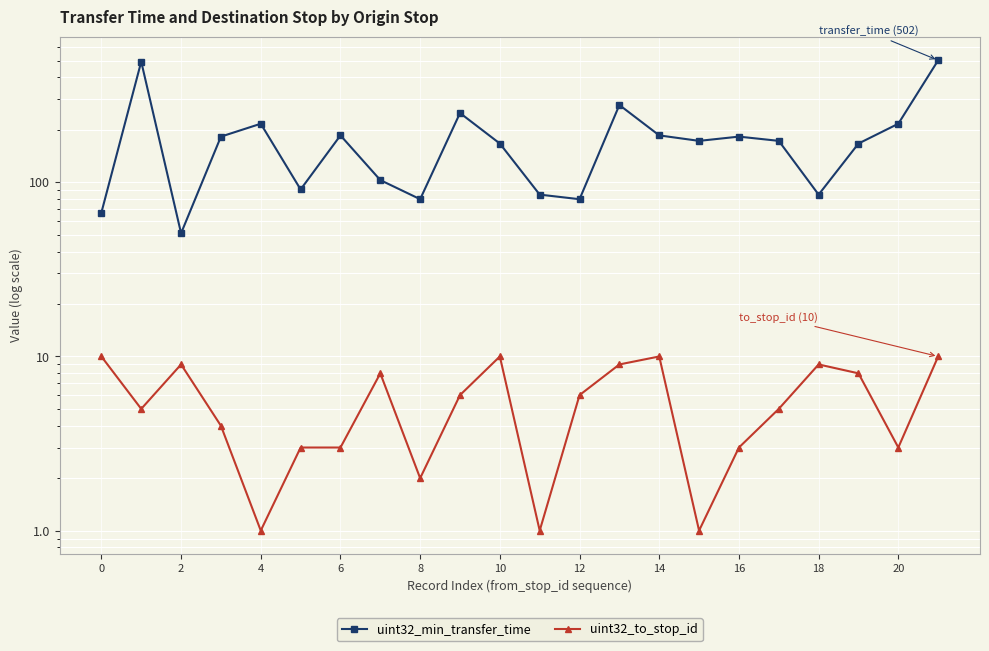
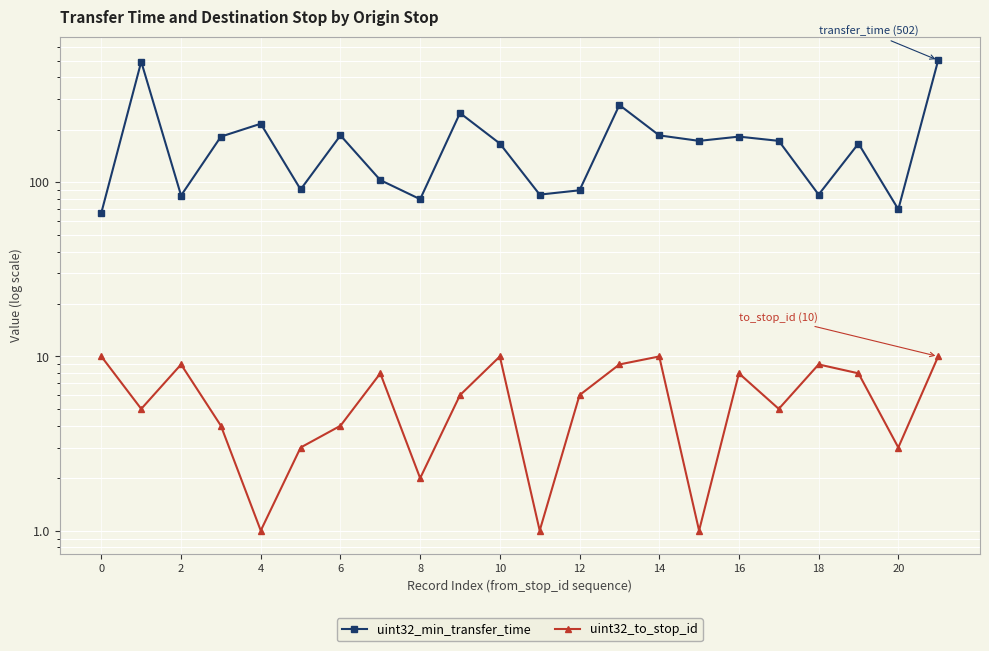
uint32_min_transfer_time, 2: 51 -> 80
uint32_to_stop_id, 6: 3 -> 4
uint32_min_transfer_time, 12: 80 -> 90
uint32_to_stop_id, 16: 3 -> 8
uint32_min_transfer_time, 20: 220 -> 70
